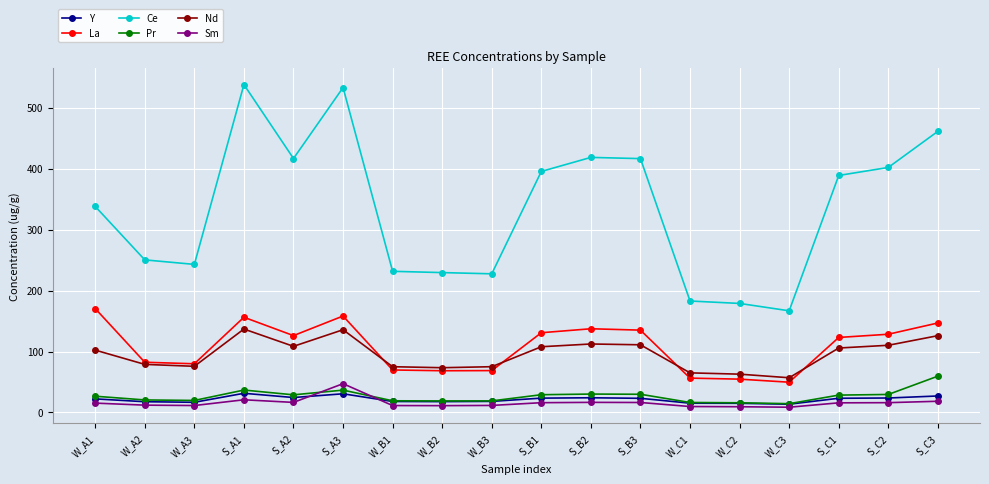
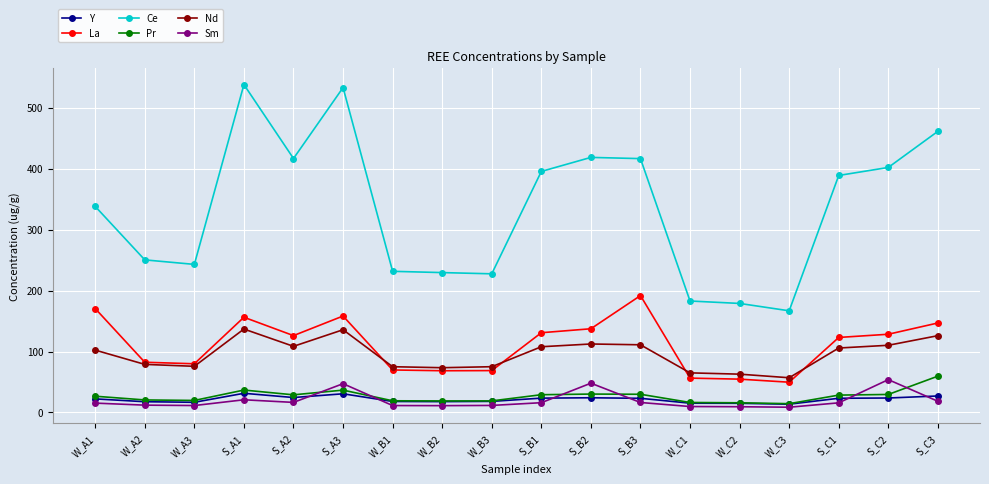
Sm, S_B2: 20 -> 50
La, S_B3: 140 -> 190
Sm, S_C2: 20 -> 50
